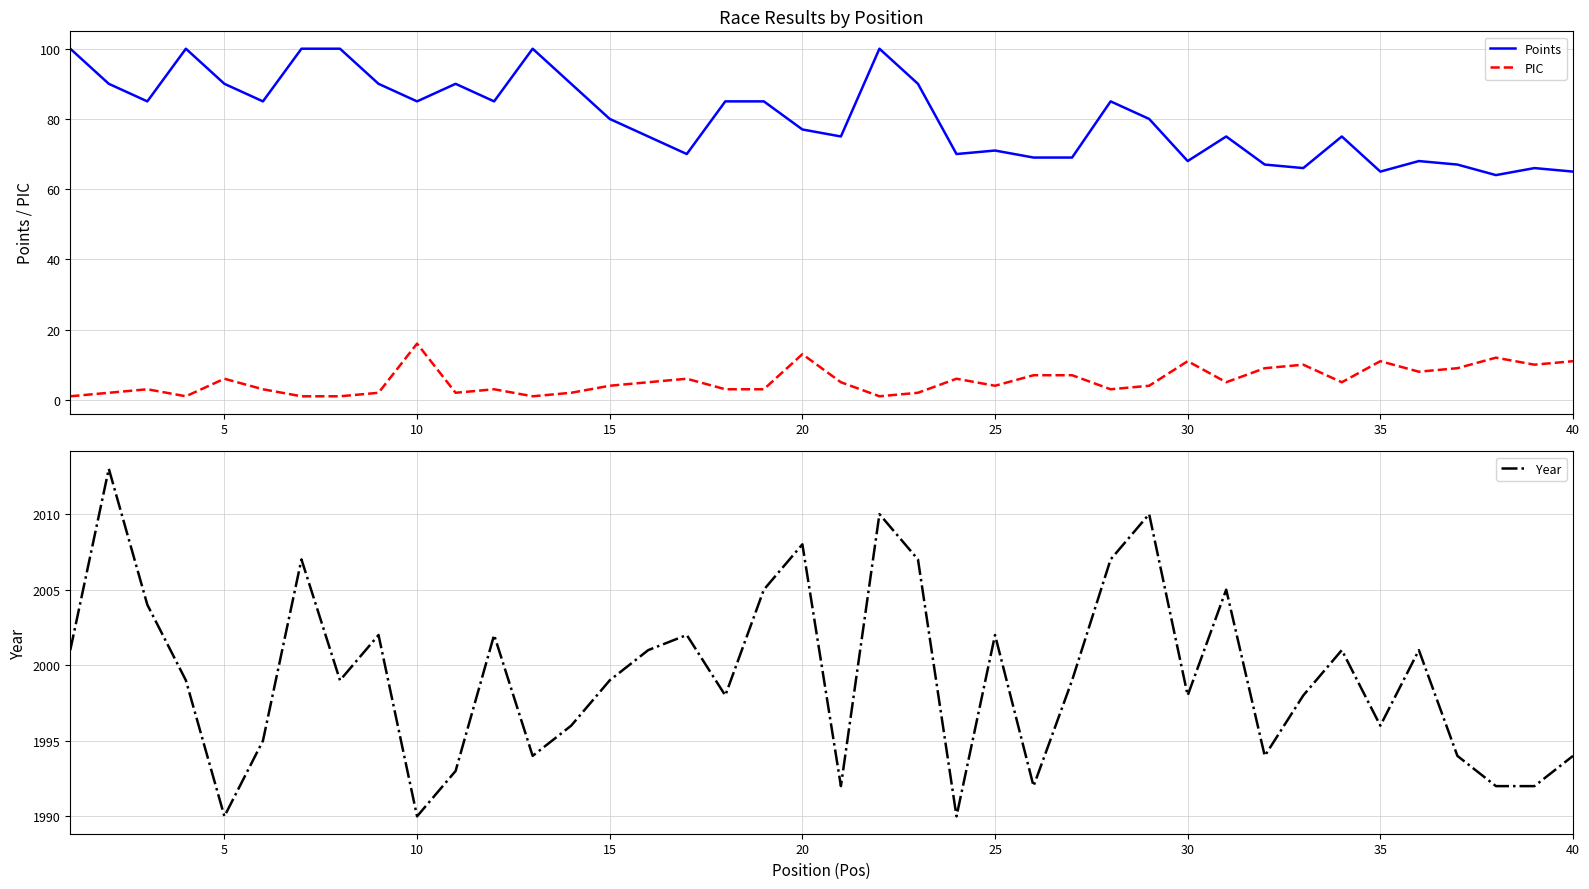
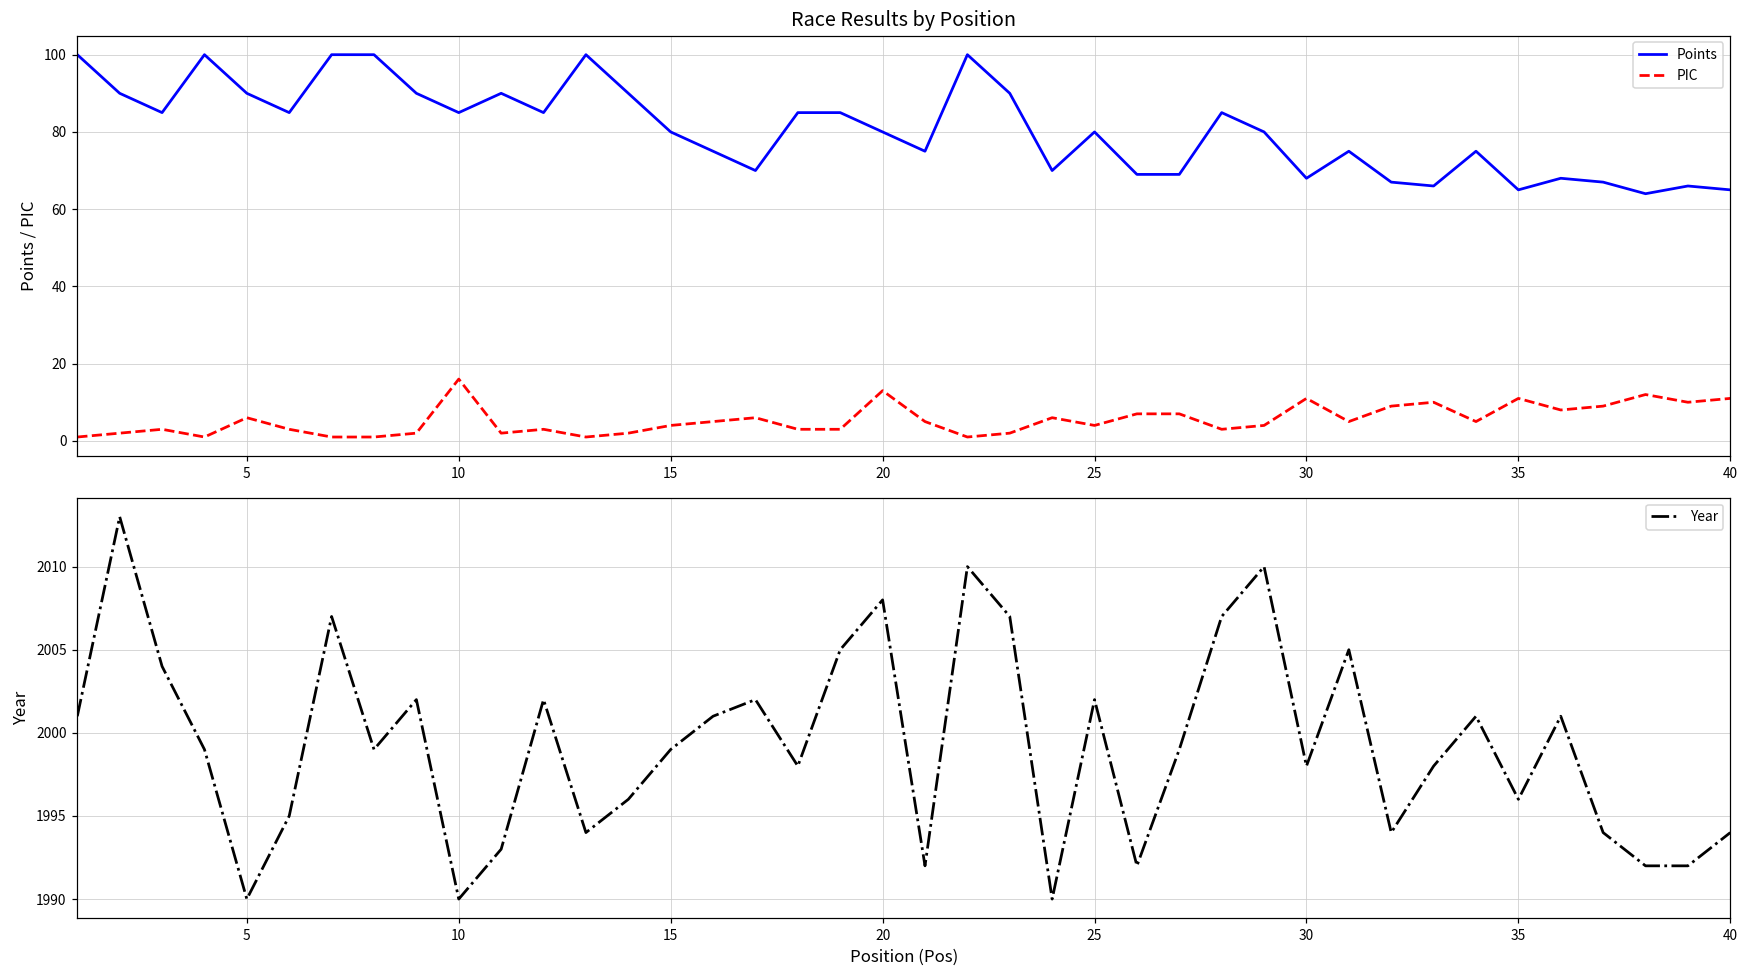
Race Results by Position, Points, 20: 77 -> 80
Race Results by Position, Points, 25: 71 -> 80
